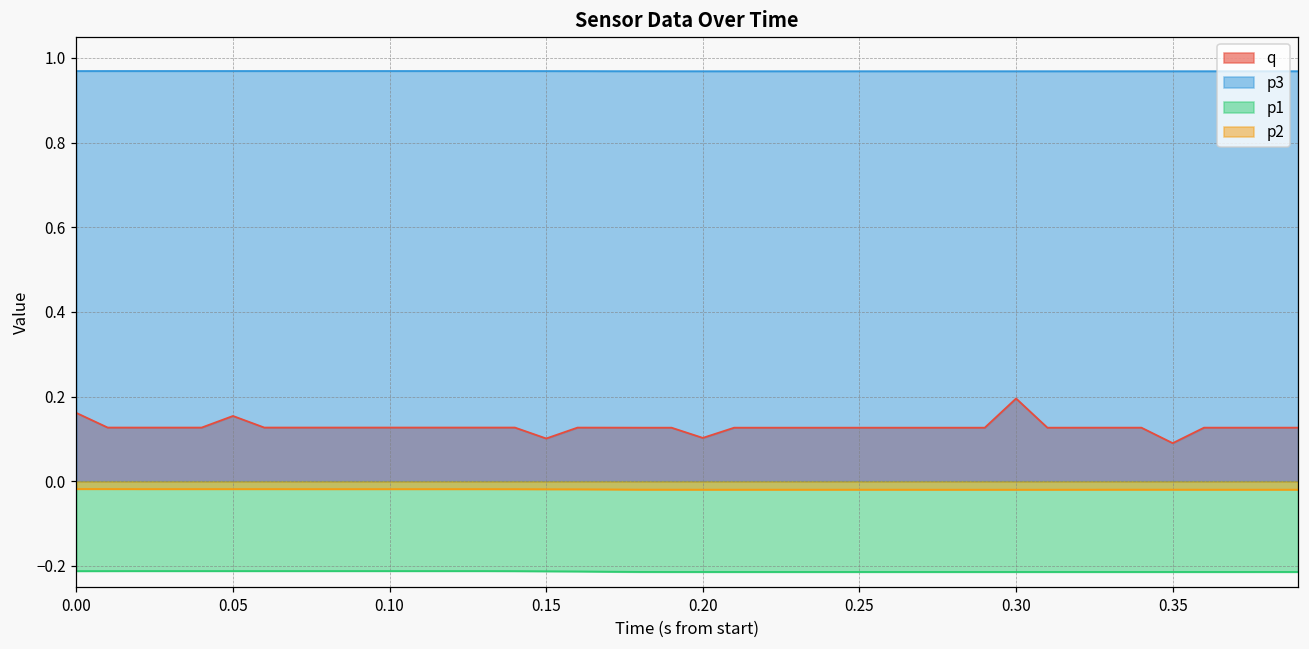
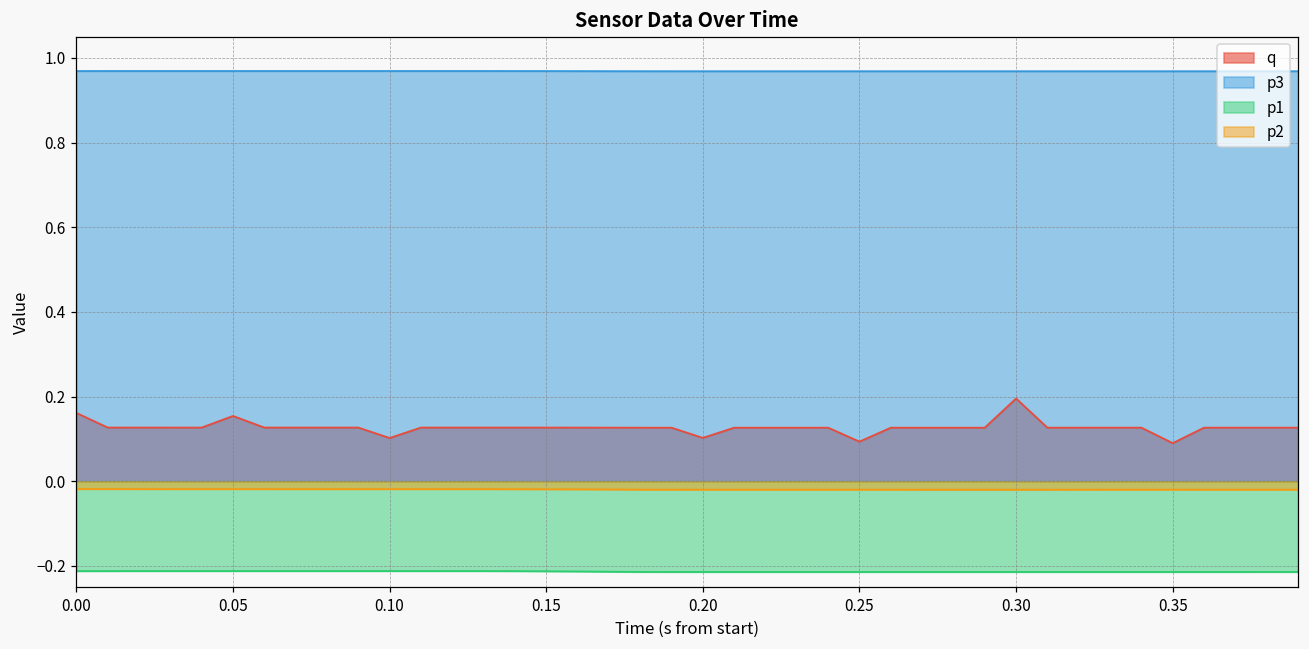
q, 0.10: 0.13 -> 0.10
q, 0.15: 0.10 -> 0.13
q, 0.25: 0.13 -> 0.09
